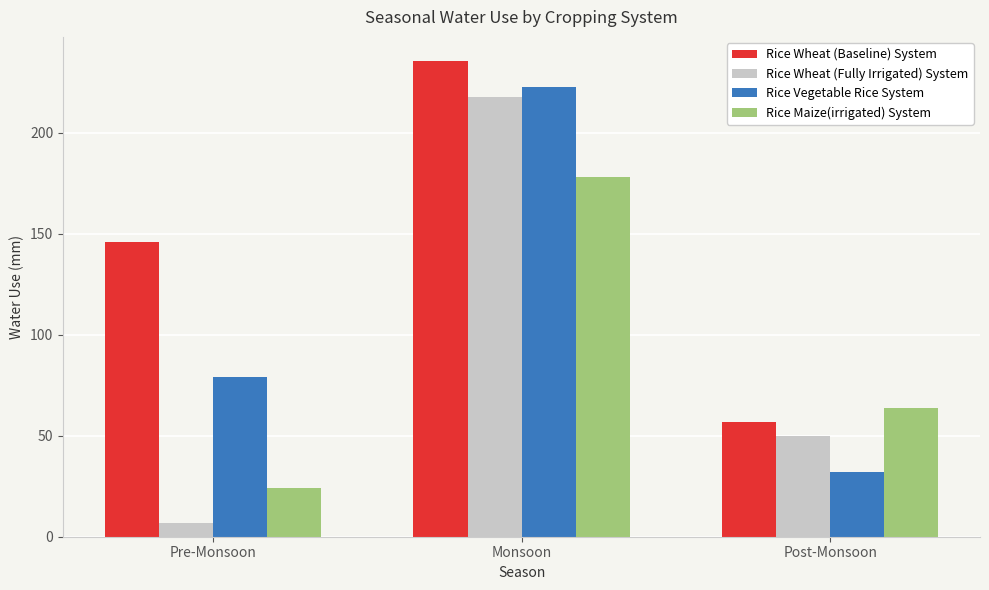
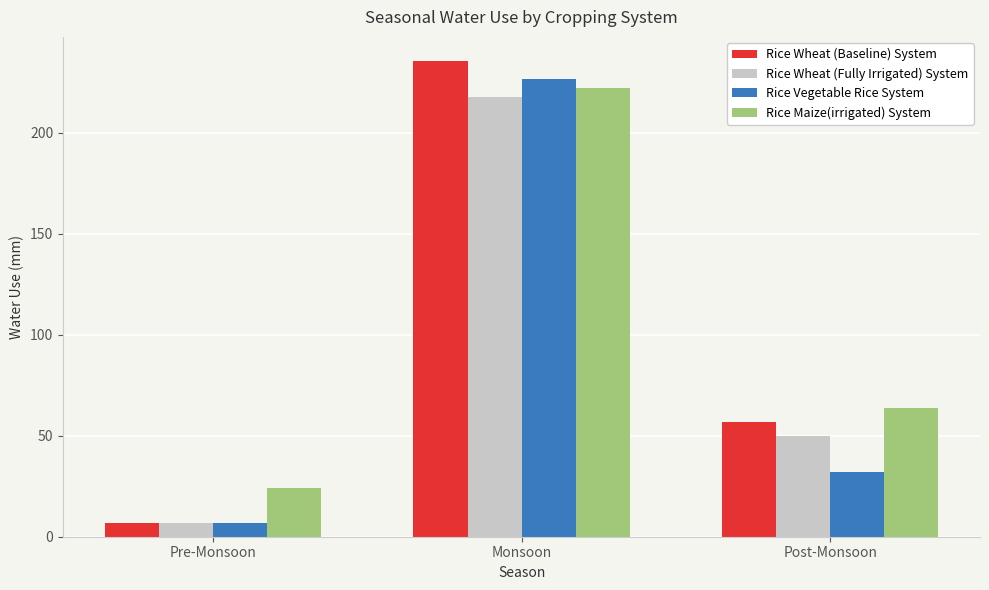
Rice Wheat (Baseline) System, Pre-Monsoon: 146 -> 7
Rice Vegetable Rice System, Pre-Monsoon: 79 -> 7
Rice Vegetable Rice System, Monsoon: 222 -> 226
Rice Maize(irrigated) System, Monsoon: 178 -> 222
